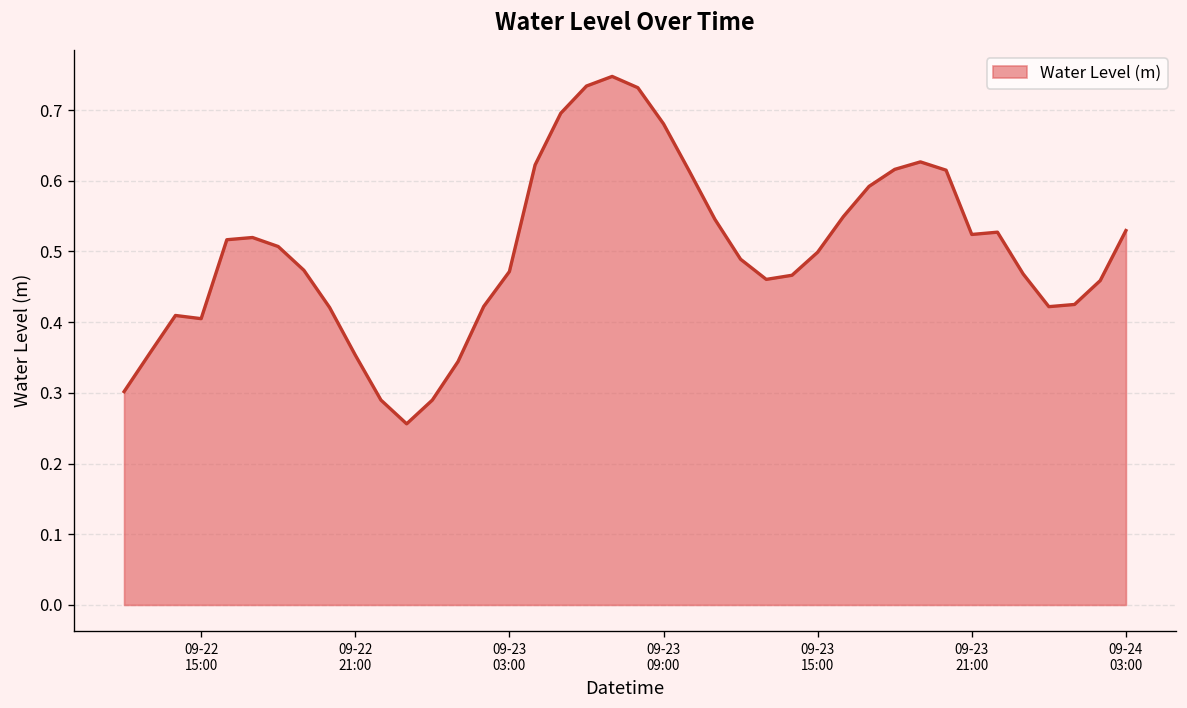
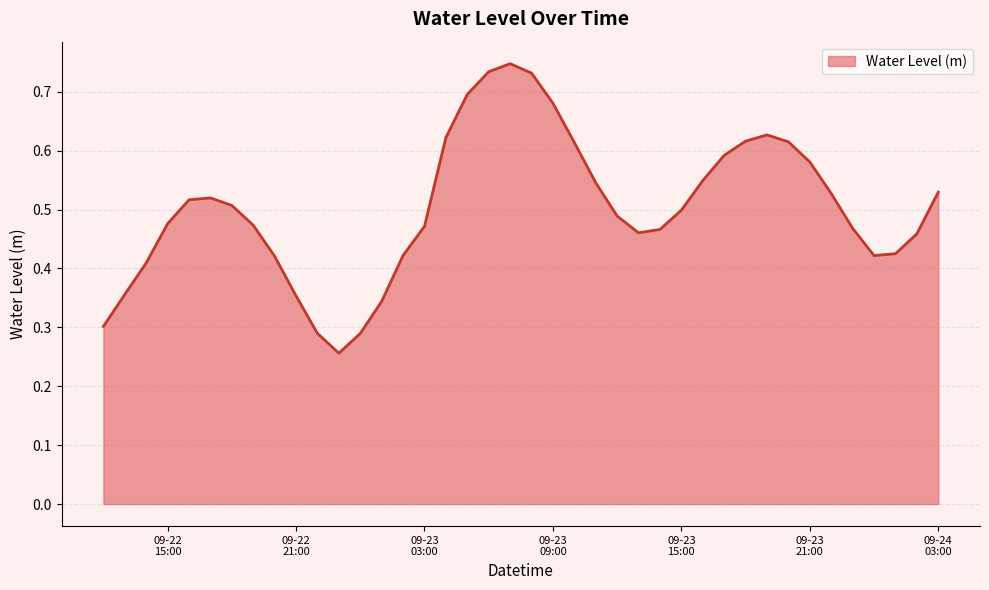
09-22 15:00: 0.40 -> 0.48
09-23 21:00: 0.52 -> 0.58
